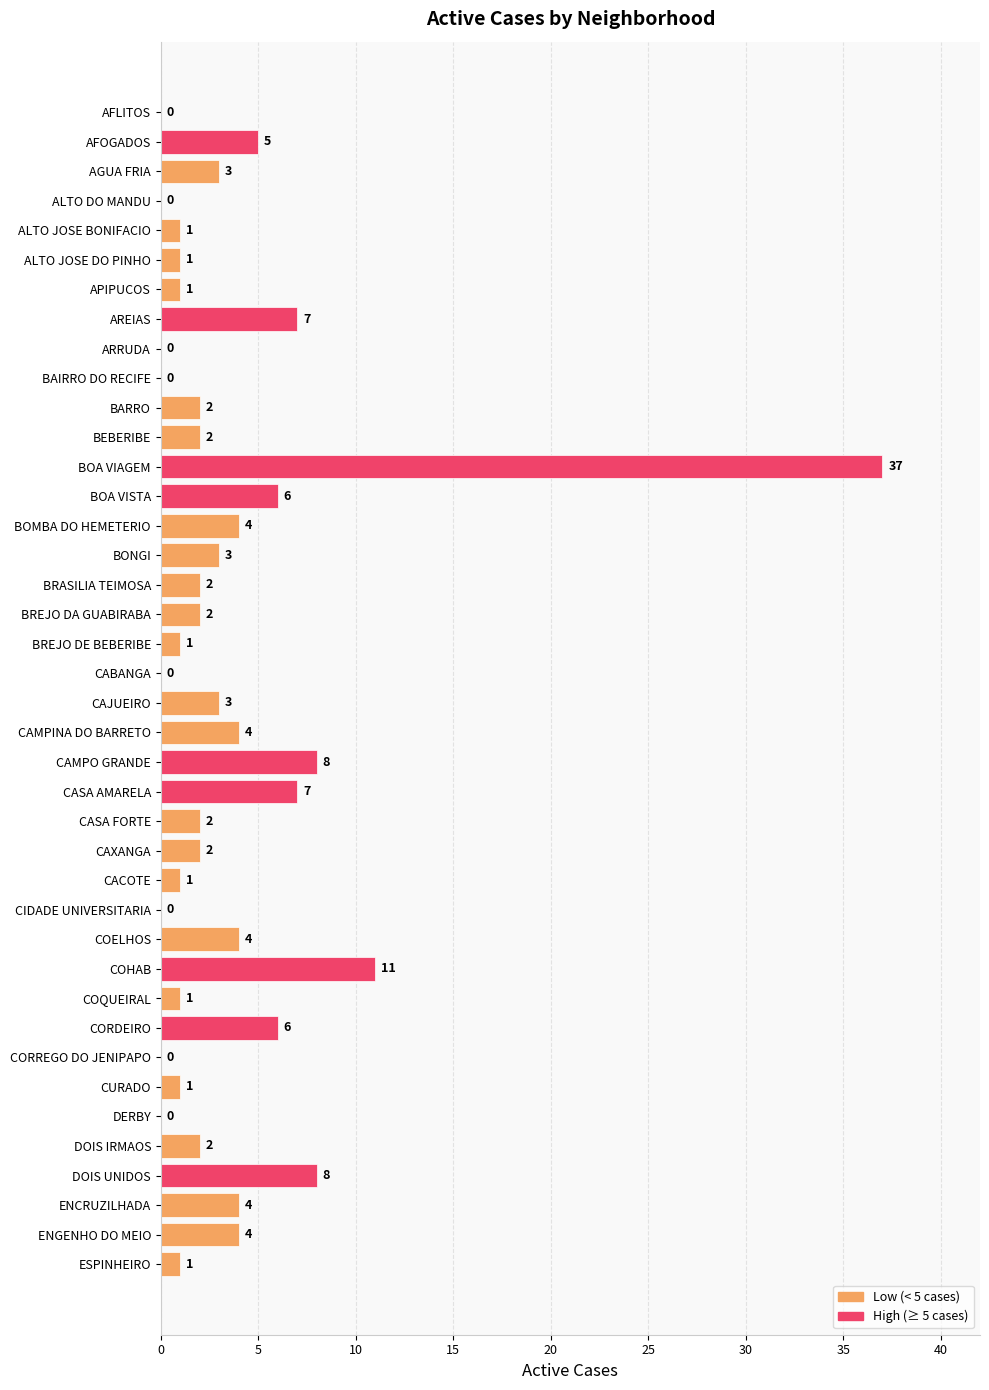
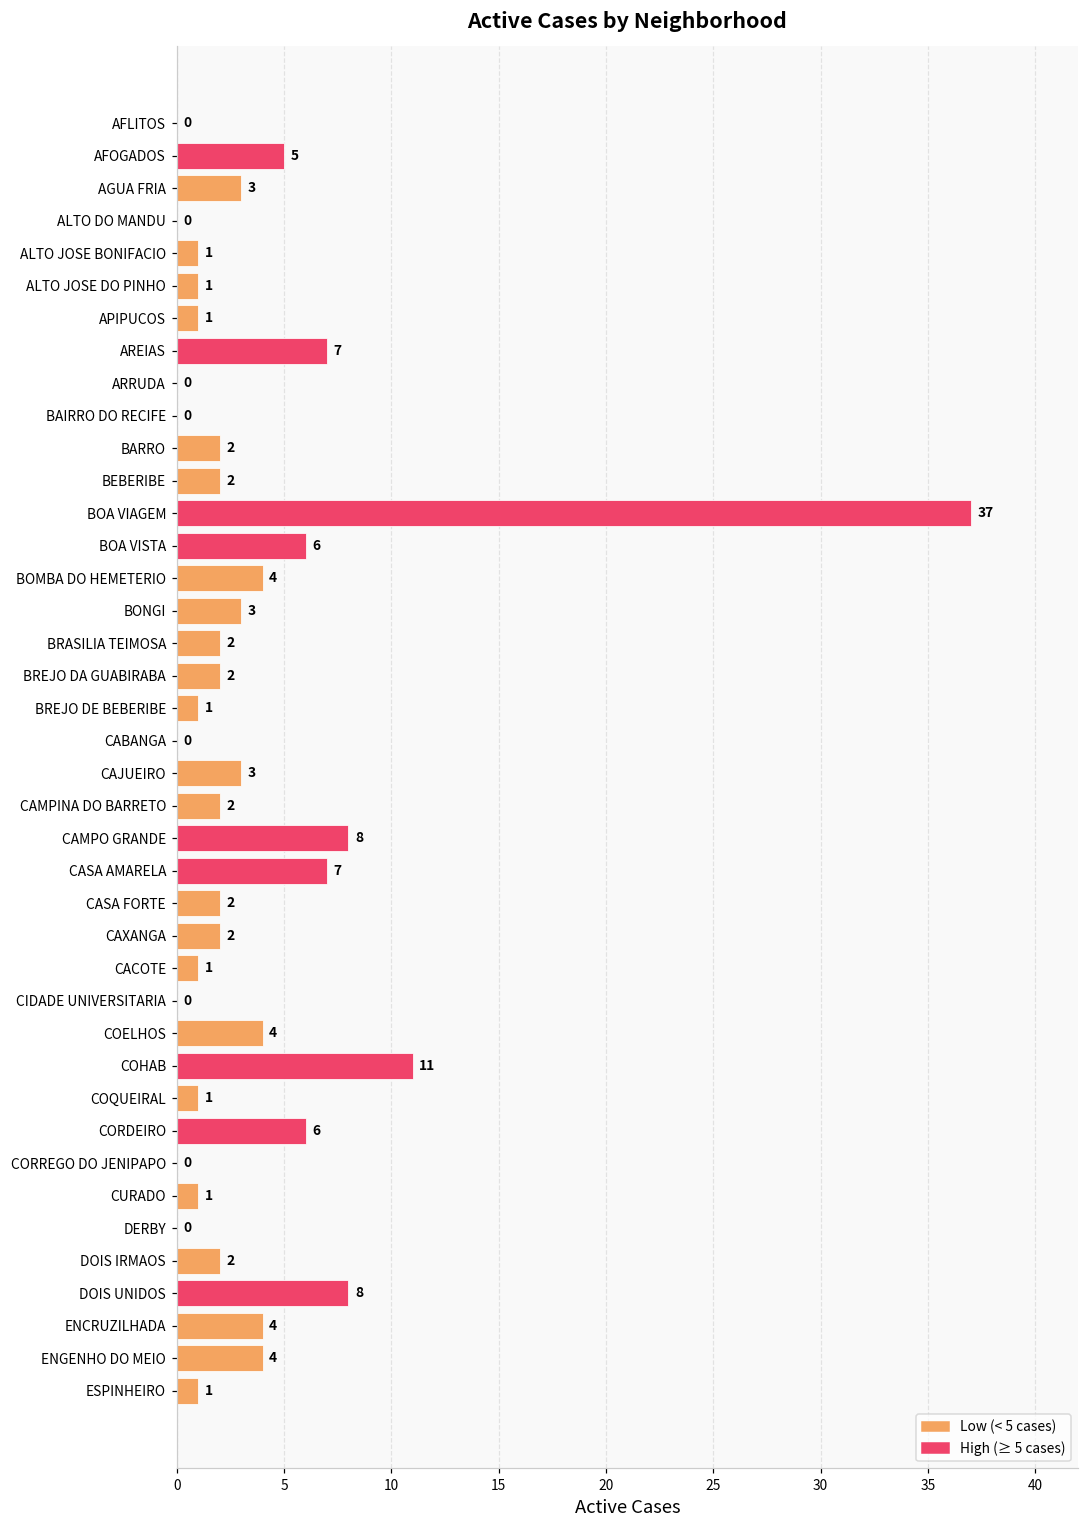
CAMPINA DO BARRETO: 4 -> 2
